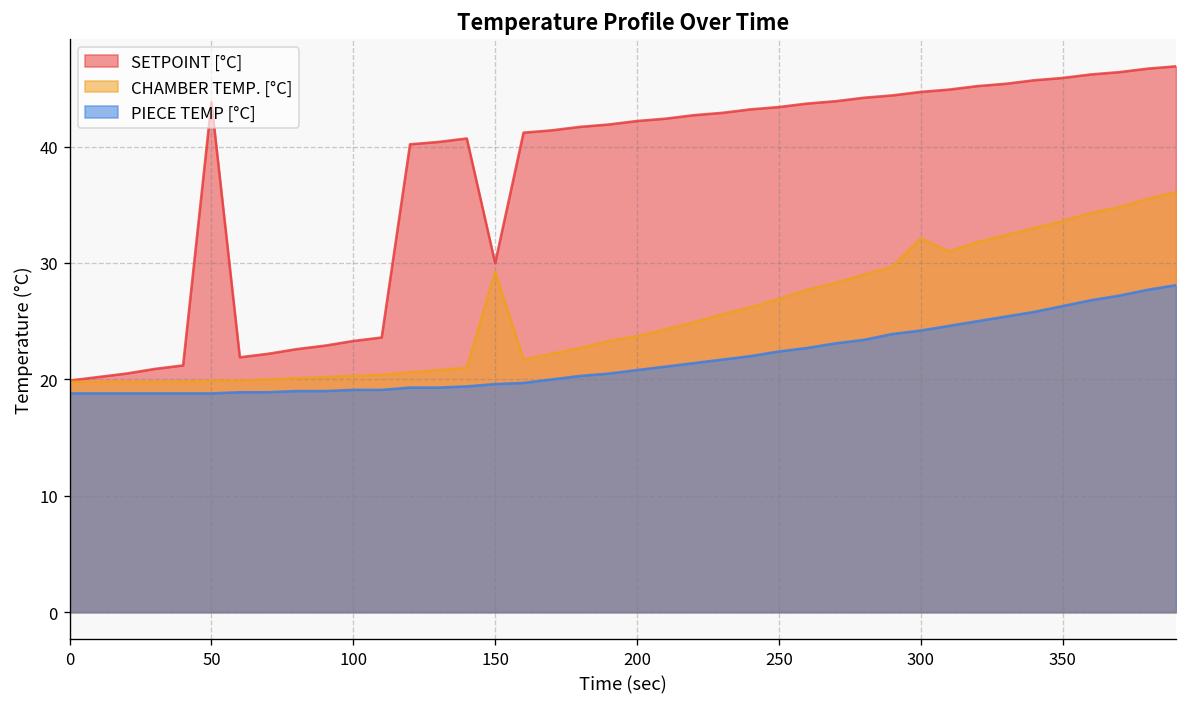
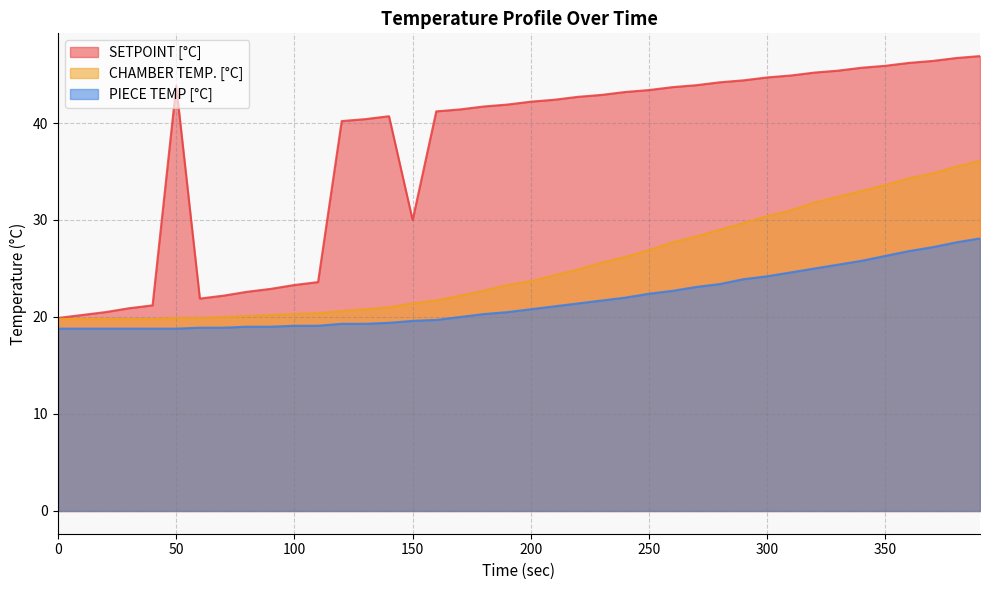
CHAMBER TEMP. [°C], 150: 29 -> 21
CHAMBER TEMP. [°C], 300: 32 -> 30
